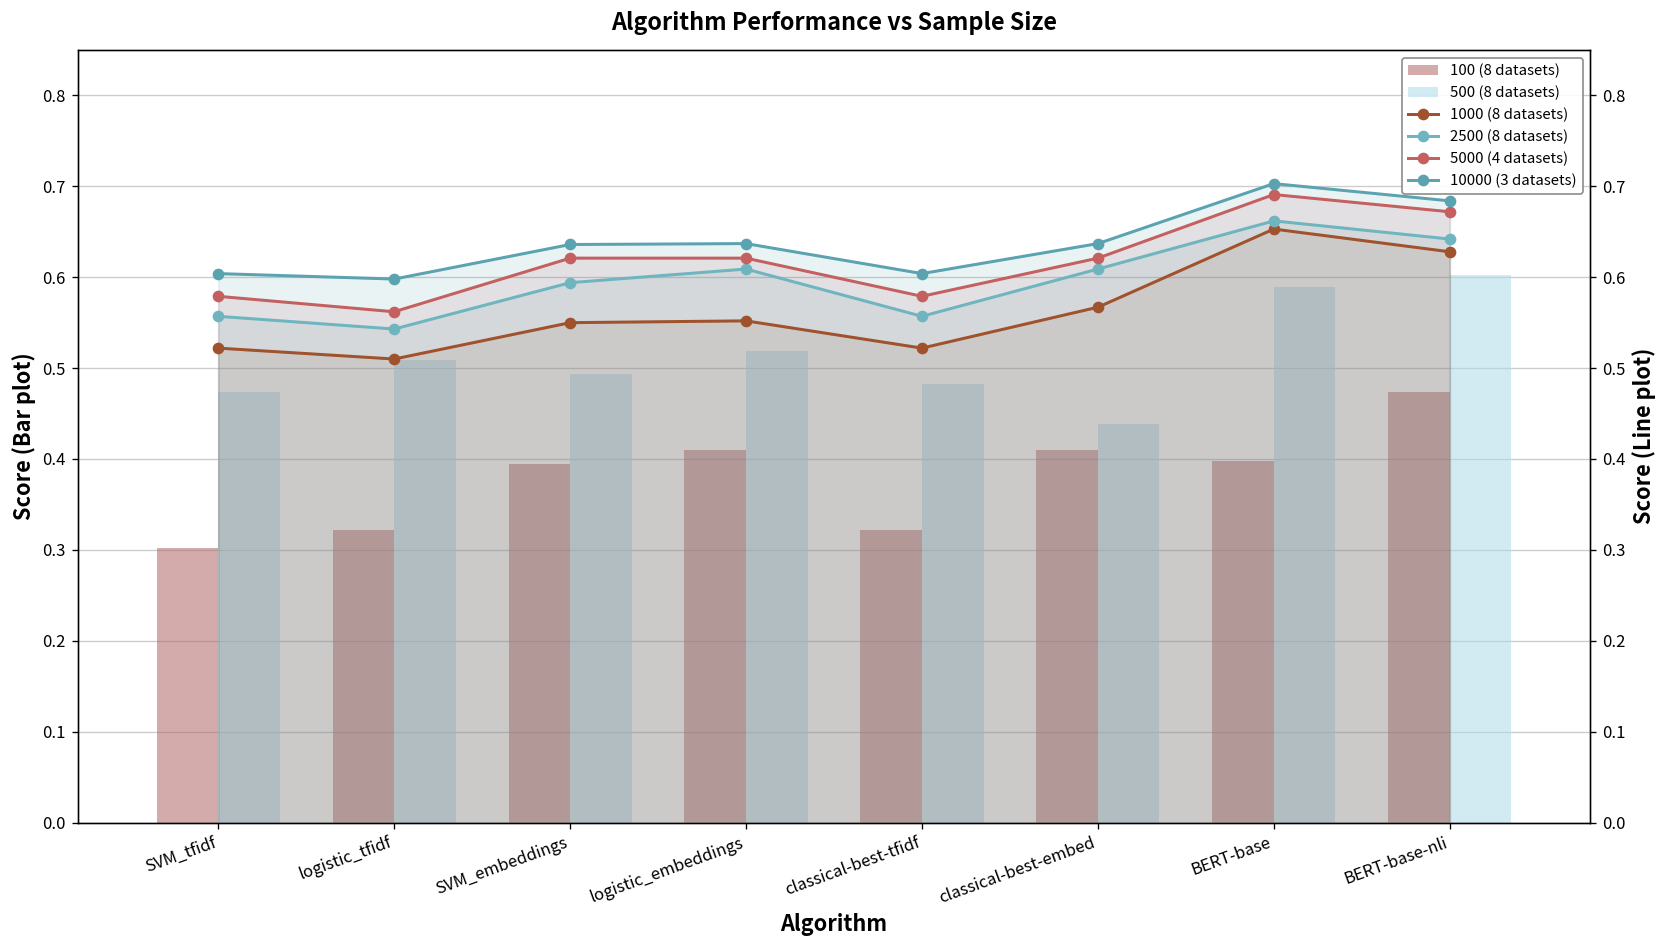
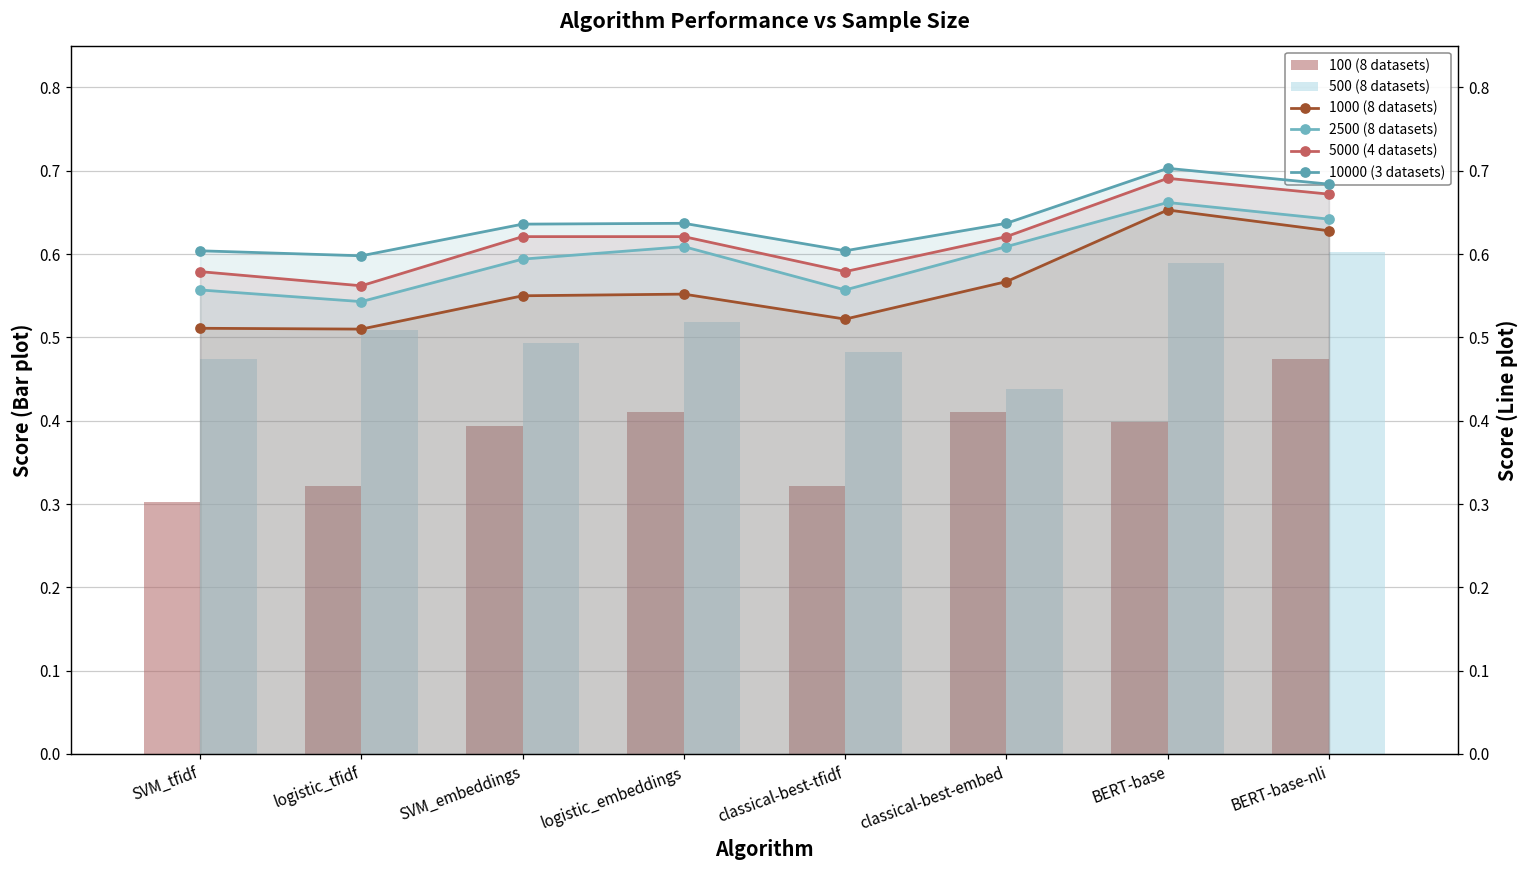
1000 (8 datasets), SVM_tfidf: 0.52 -> 0.51
